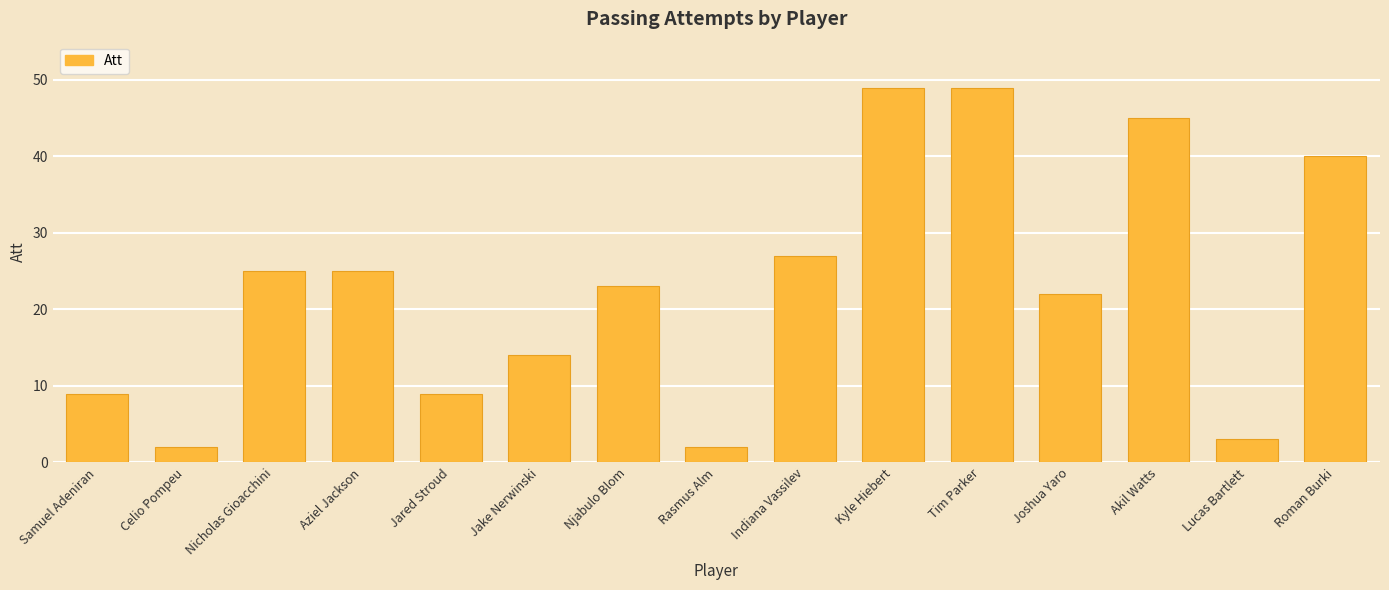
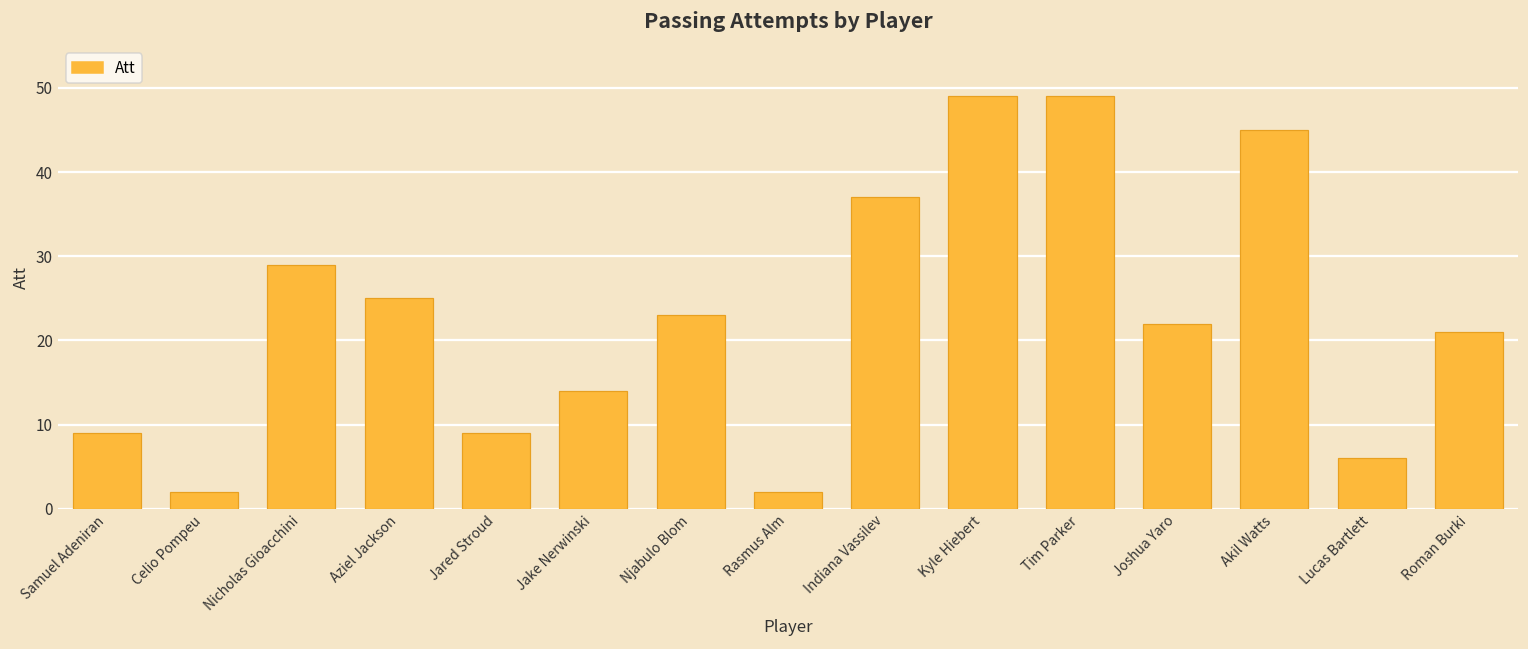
Nicholas Gioacchini: 25 -> 29
Indiana Vassilev: 27 -> 37
Lucas Bartlett: 3 -> 6
Roman Burki: 40 -> 21
